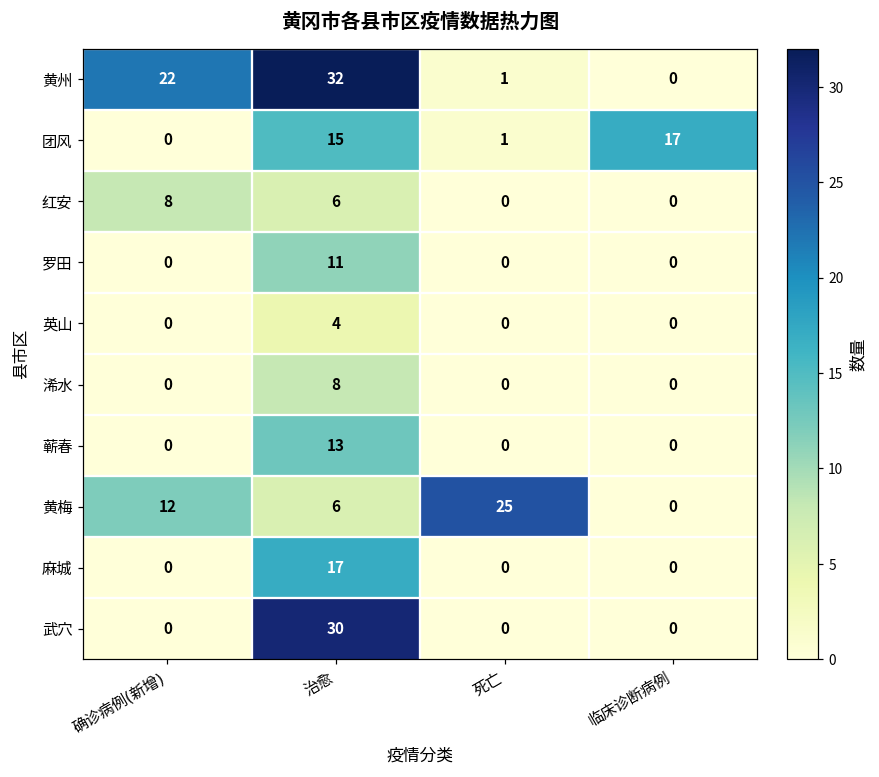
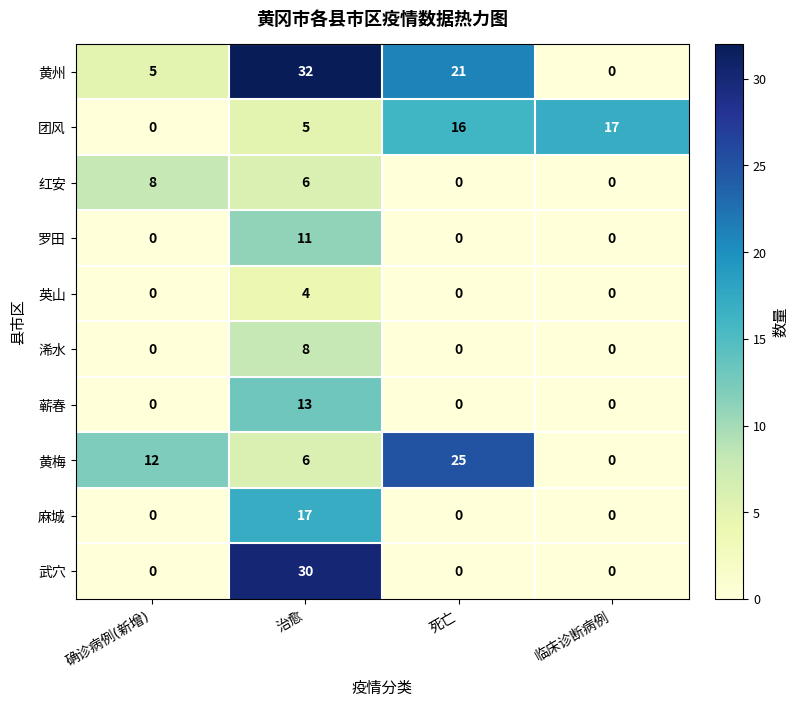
黄州, 确诊病例(新增): 22 -> 5
黄州, 死亡: 1 -> 21
团风, 治愈: 15 -> 5
团风, 死亡: 1 -> 16
